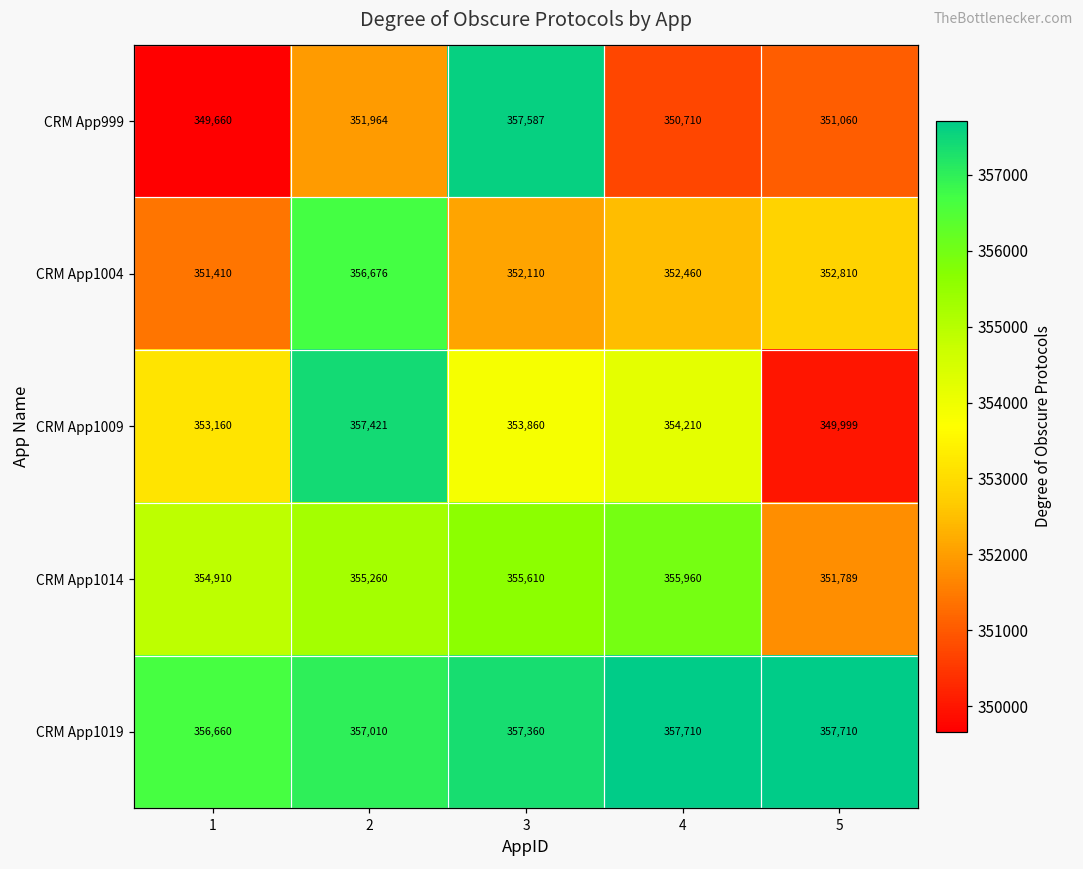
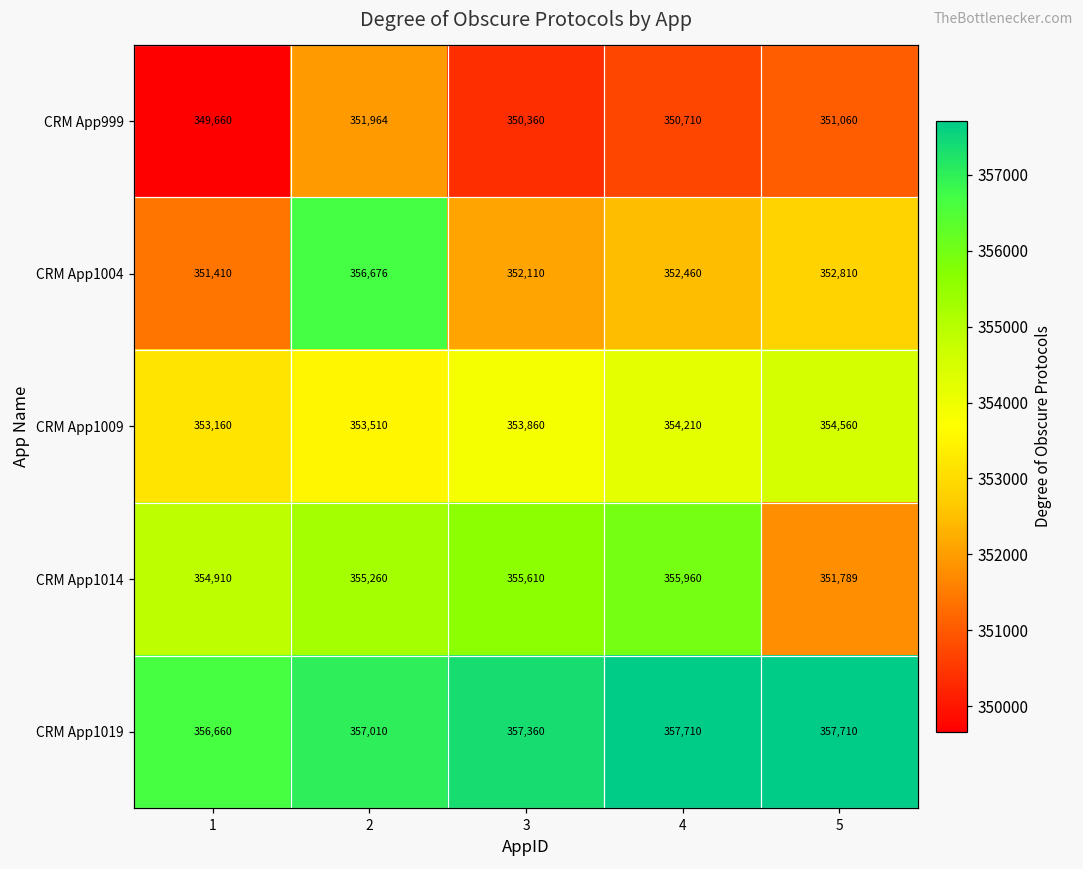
CRM App999, 3: 357,587 -> 350,360
CRM App1009, 2: 357,421 -> 353,510
CRM App1009, 5: 349,999 -> 354,560
